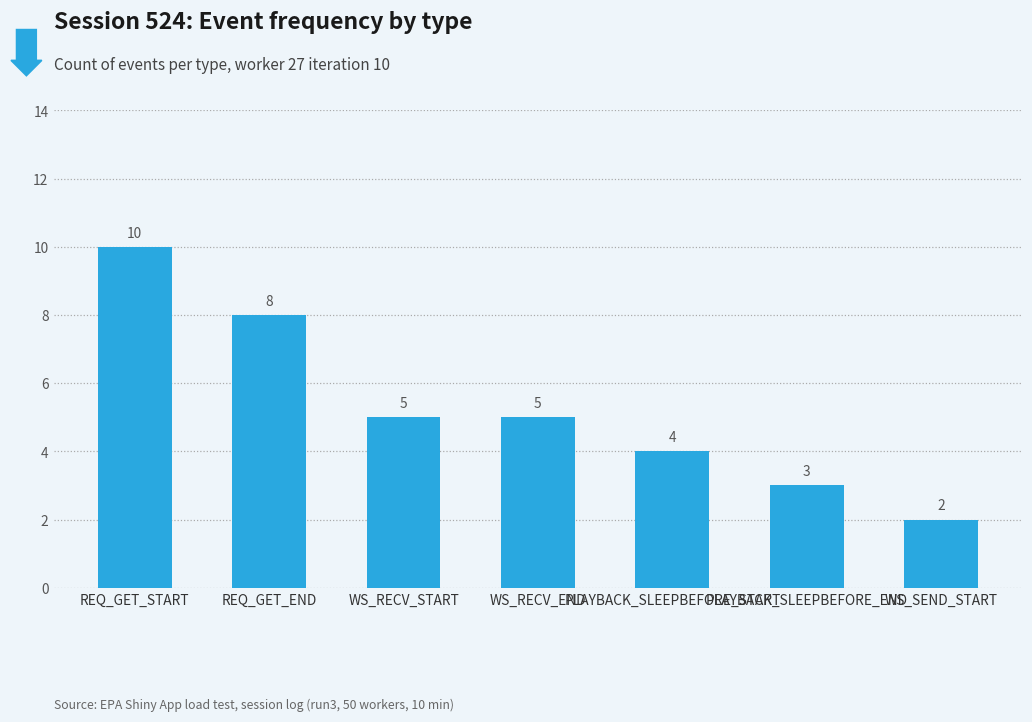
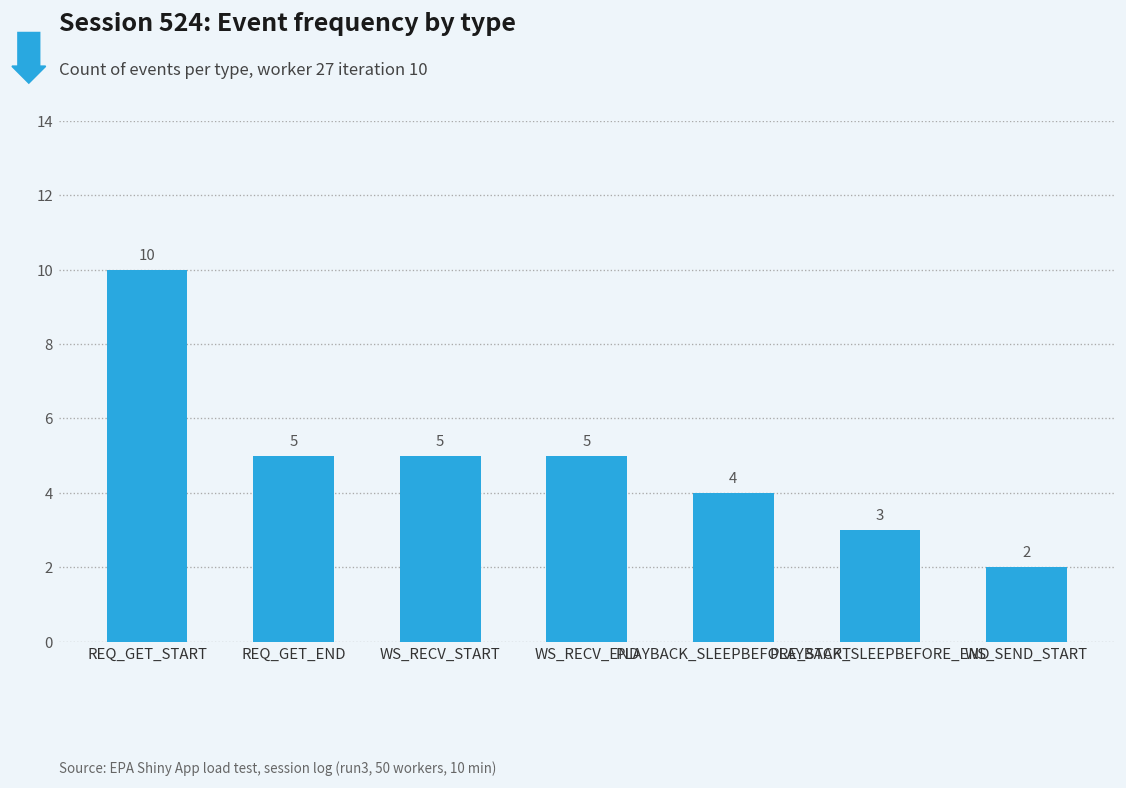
REQ_GET_END: 8 -> 5
